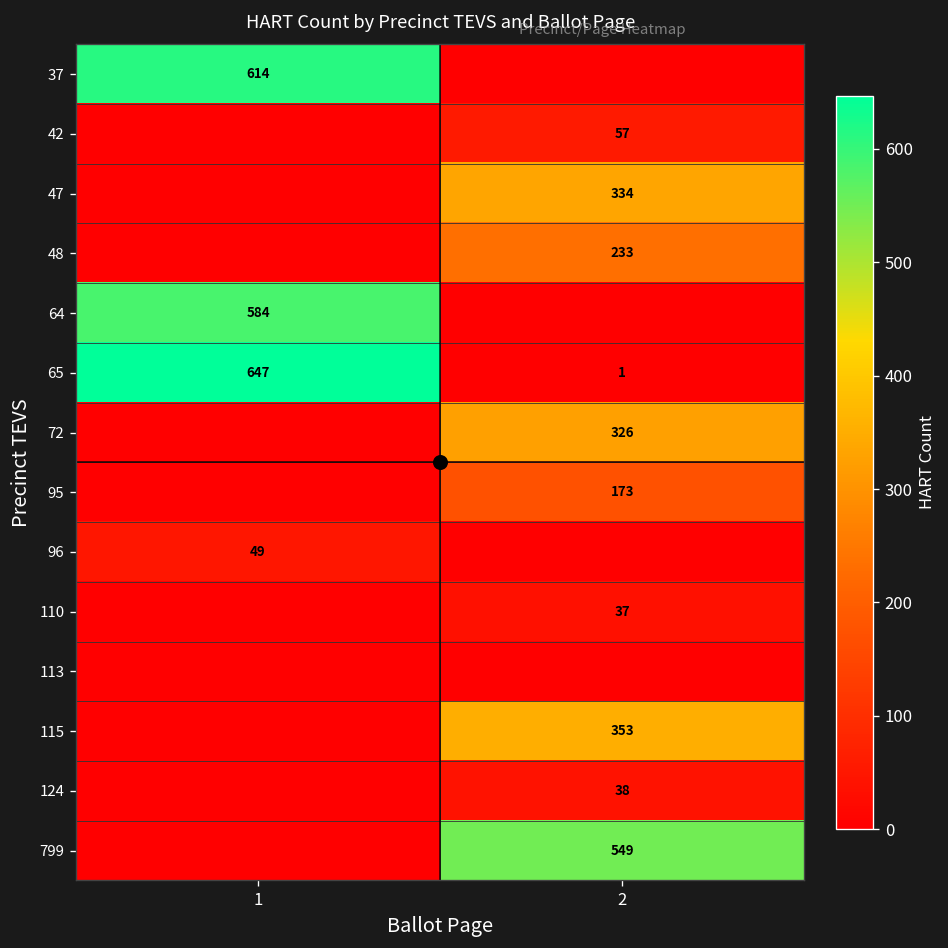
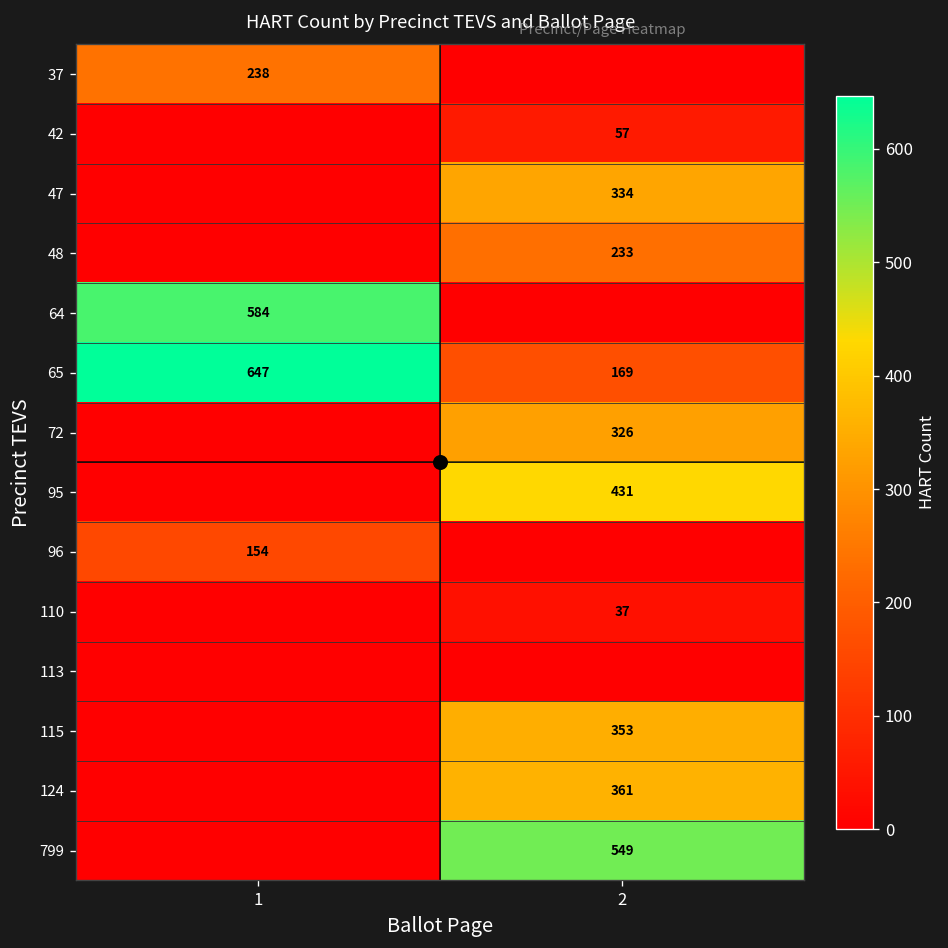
37, 1: 614 -> 238
65, 2: 1 -> 169
95, 2: 173 -> 431
96, 1: 49 -> 154
124, 2: 38 -> 361
